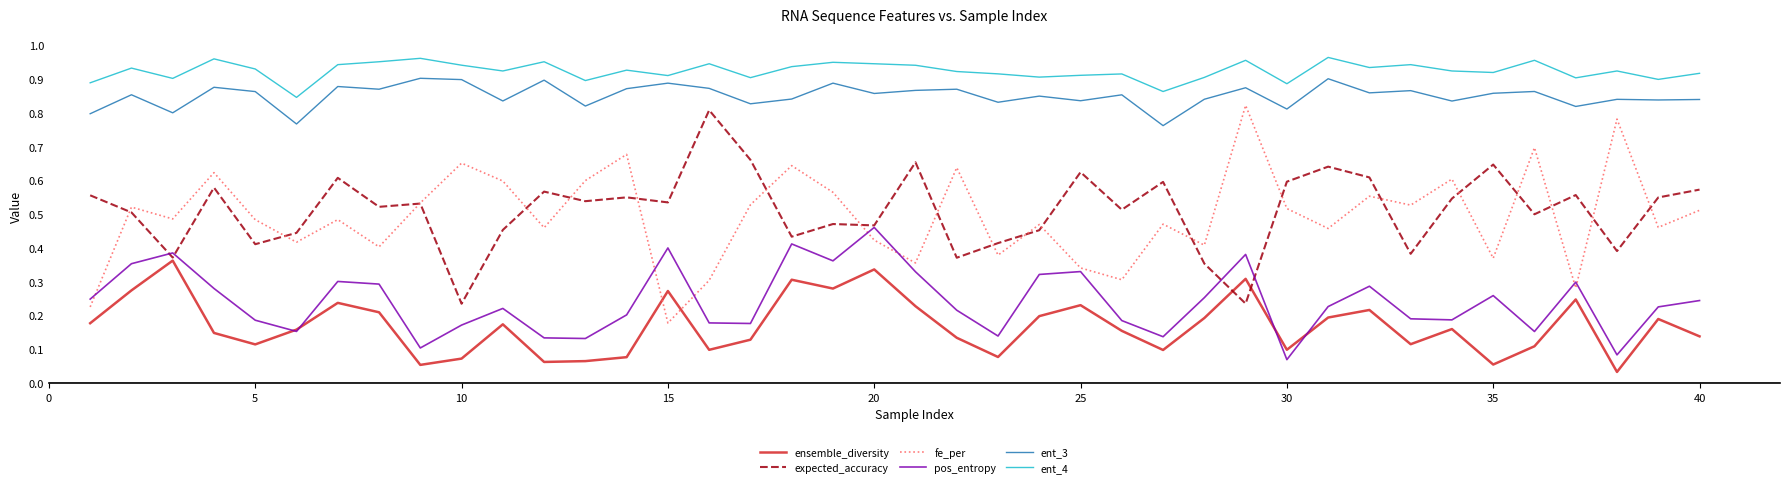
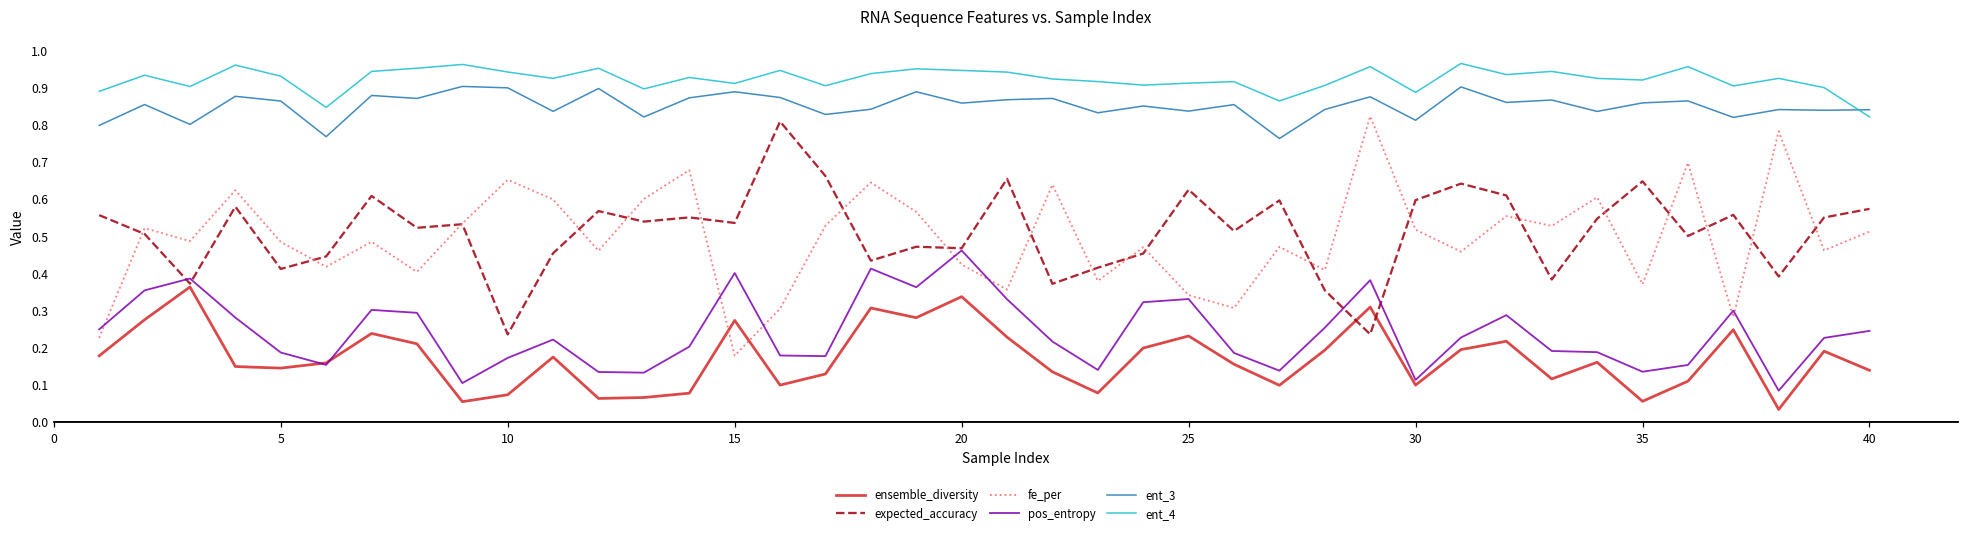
ensemble_diversity, 5: 0.11 -> 0.14
pos_entropy, 30: 0.07 -> 0.11
pos_entropy, 35: 0.26 -> 0.13
ent_4, 40: 0.92 -> 0.82
